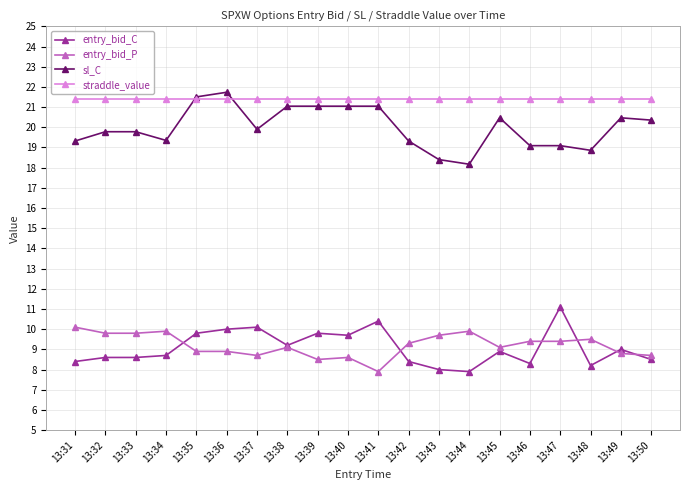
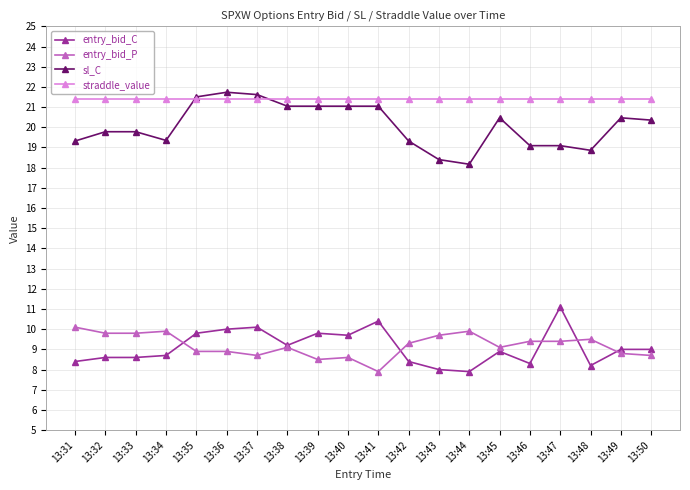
sl_C, 13:37: 19.9 -> 21.6
entry_bid_C, 13:50: 8.5 -> 9.0
